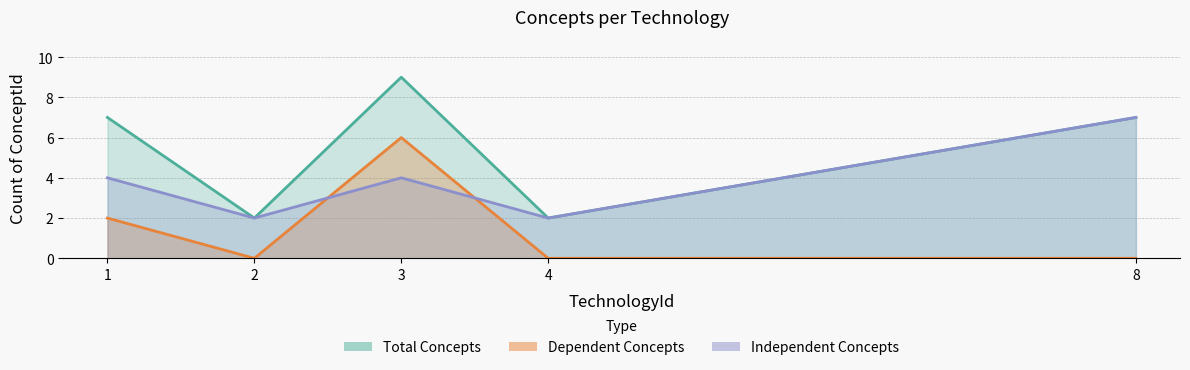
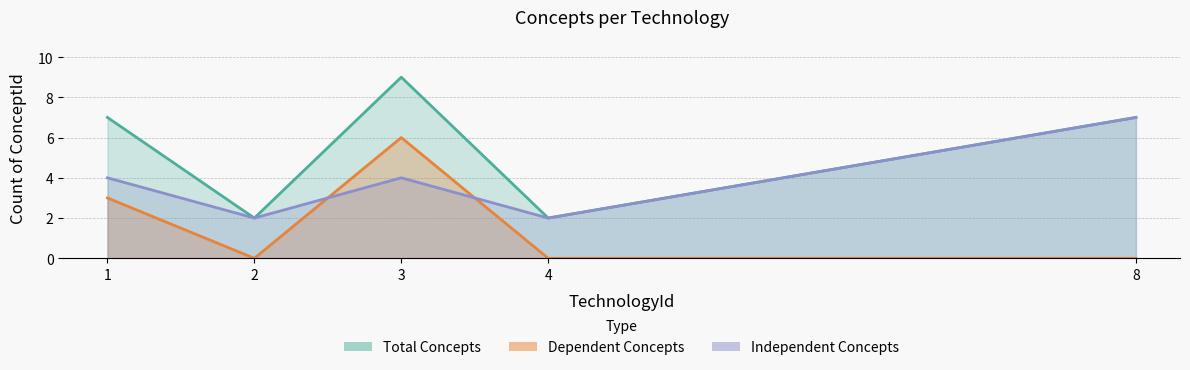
Dependent Concepts, 1: 2 -> 3
